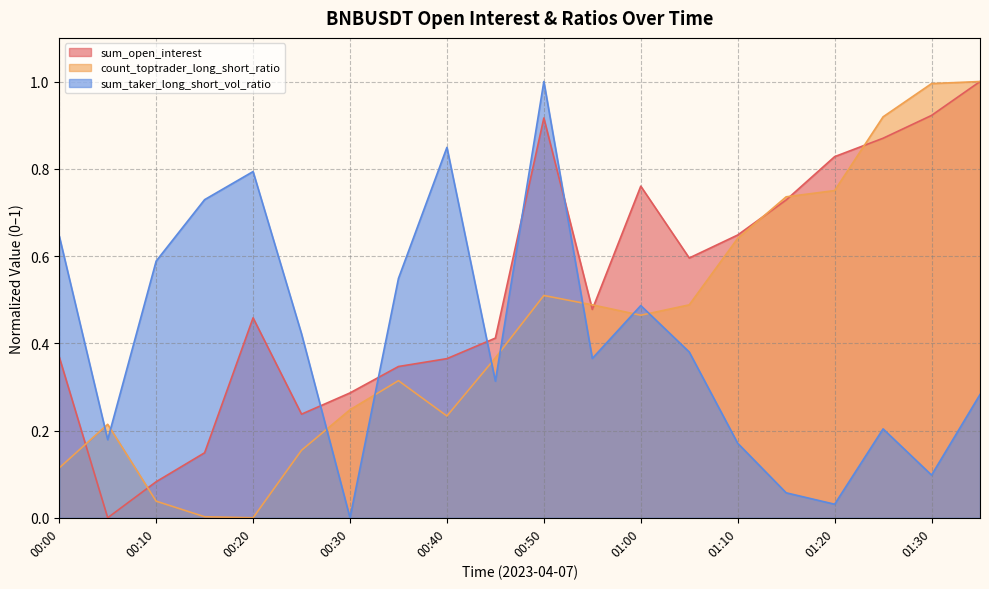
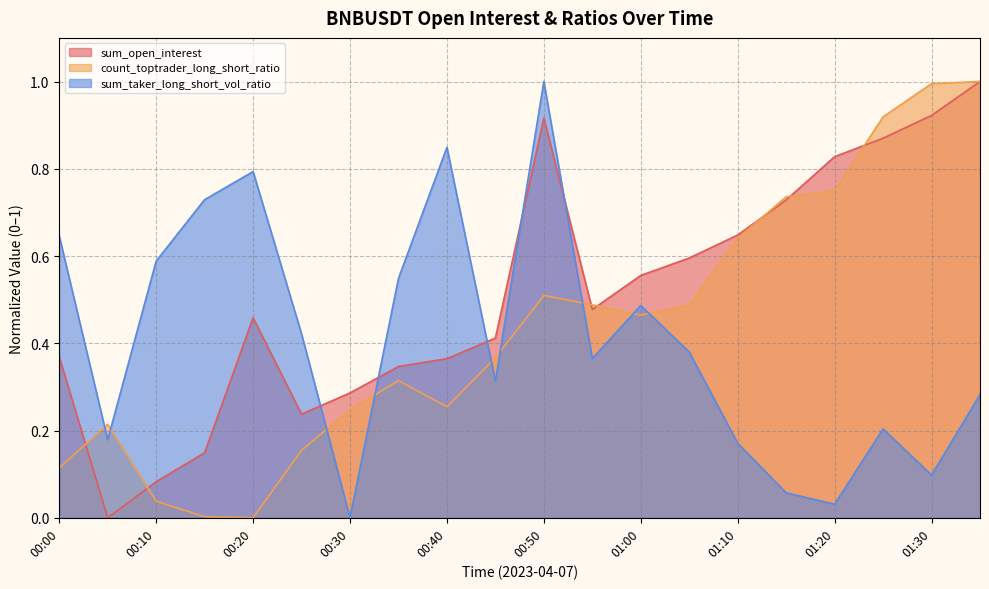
count_toptrader_long_short_ratio, 00:40: 0.23 -> 0.25
sum_open_interest, 01:00: 0.76 -> 0.56
